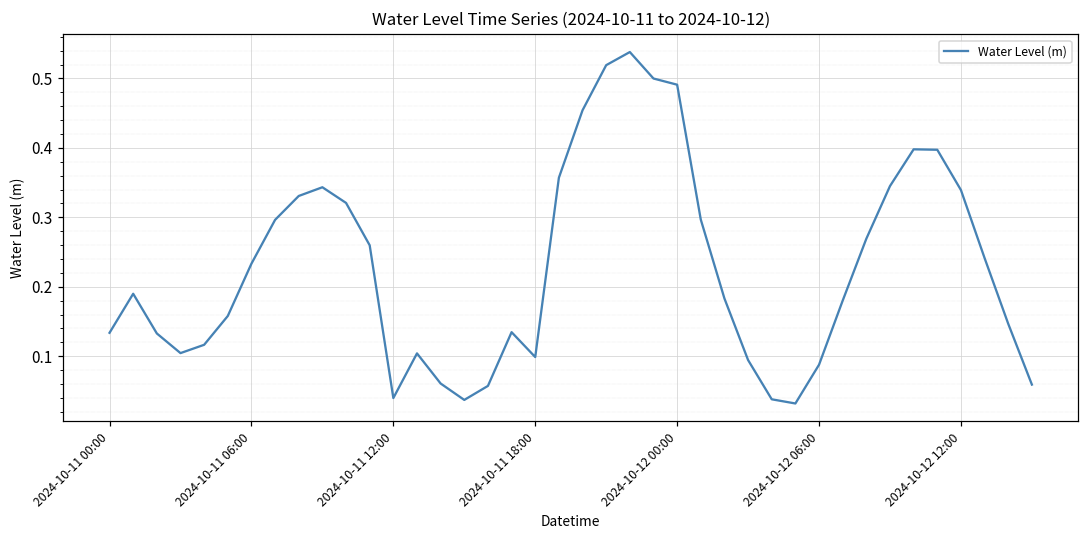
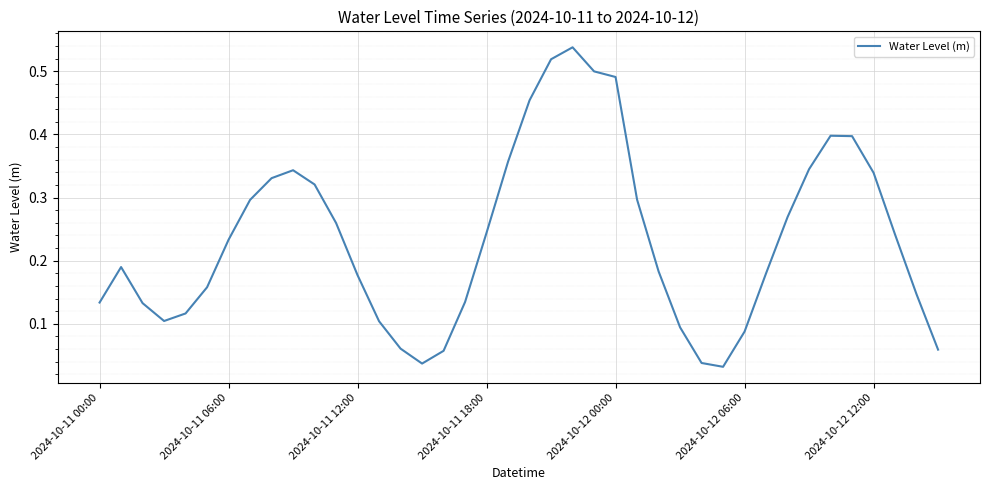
2024-10-11 12:00: 0.04 -> 0.18
2024-10-11 18:00: 0.10 -> 0.24
